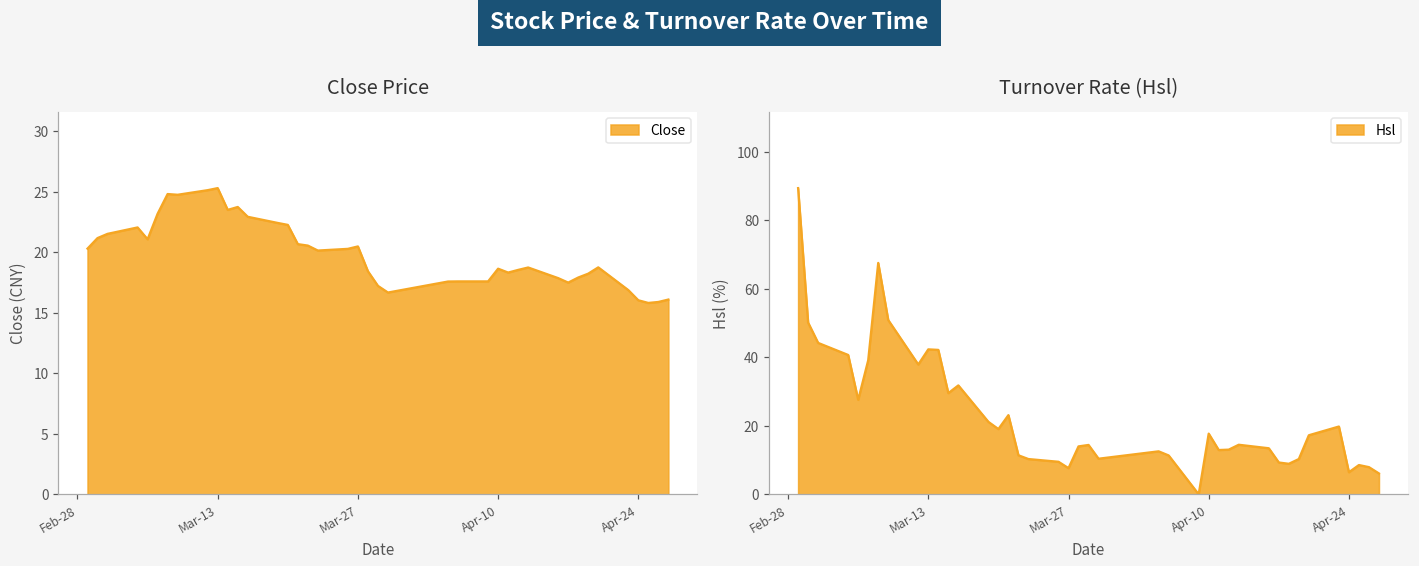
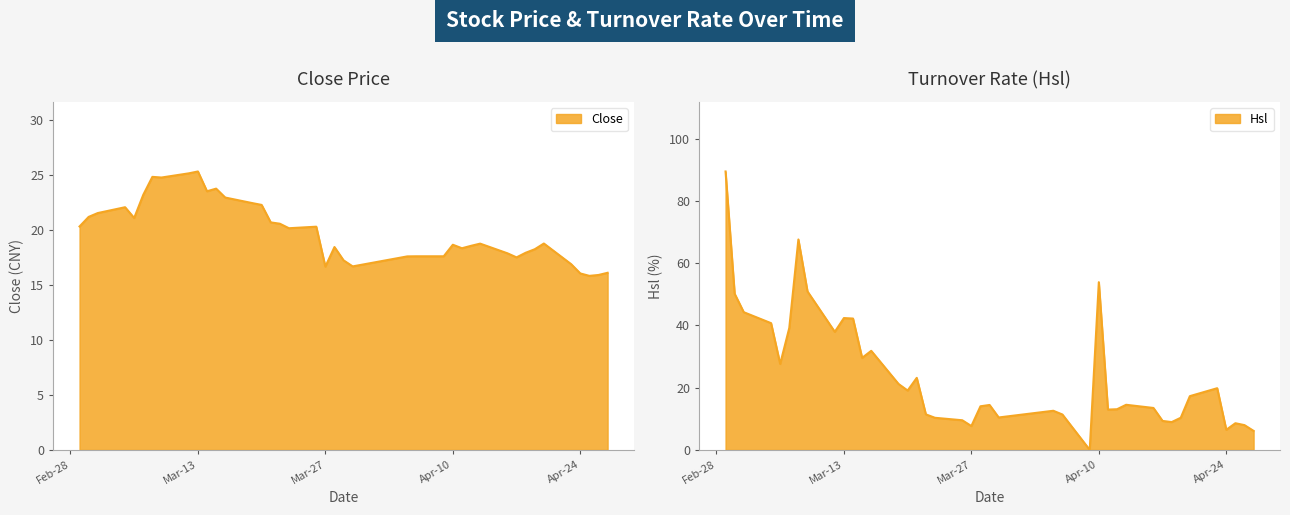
Close Price, Mar-27: 20.5 -> 16.7
Turnover Rate (Hsl), Apr-10: 18 -> 54
